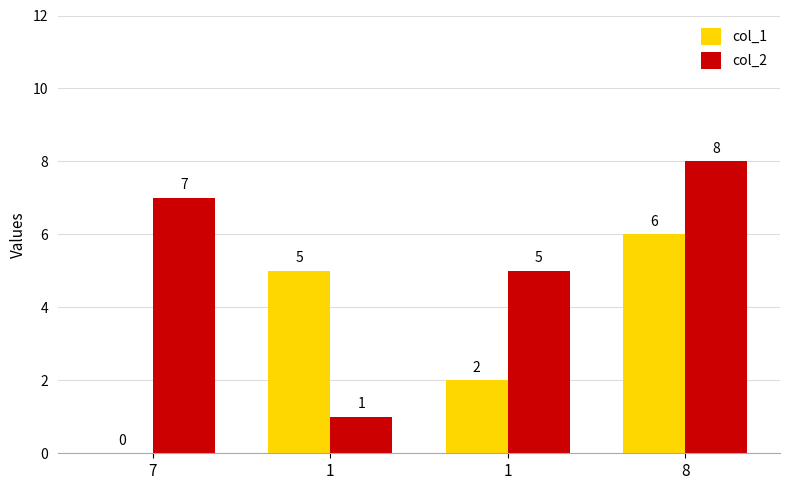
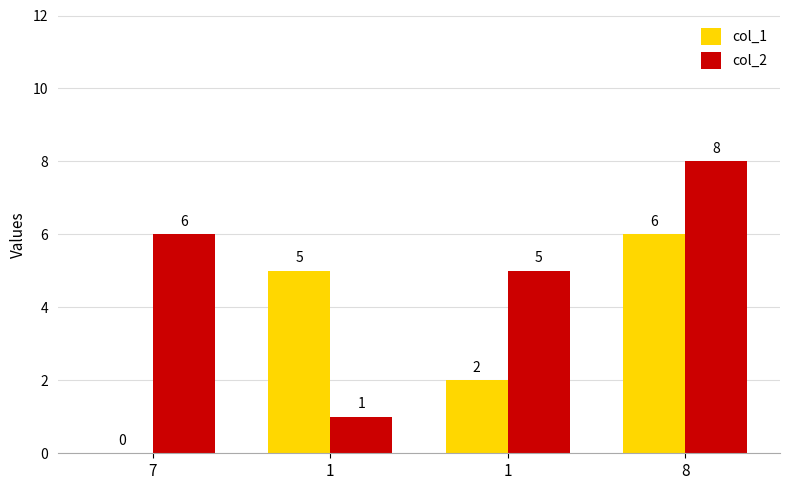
col_2, 7: 7 -> 6
